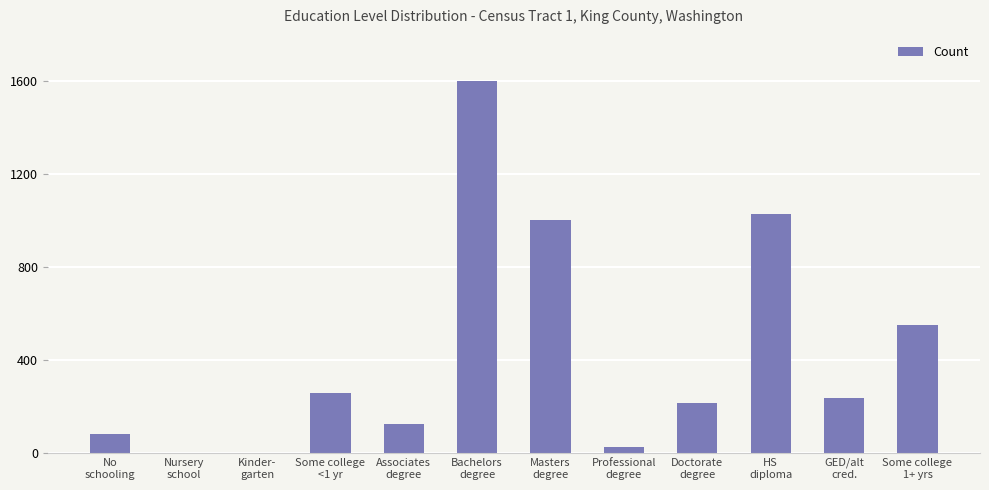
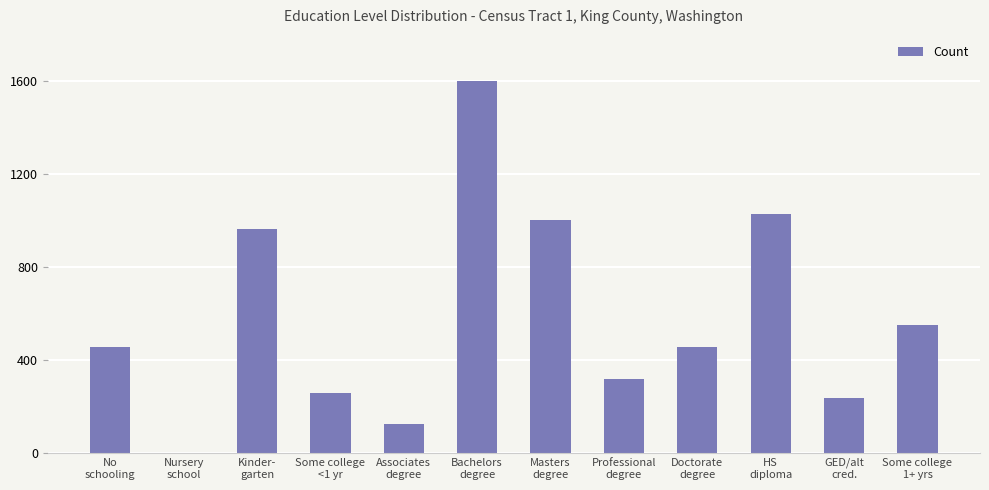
No schooling: 80 -> 460
Kinder- garten: 0 -> 970
Professional degree: 30 -> 320
Doctorate degree: 210 -> 460
